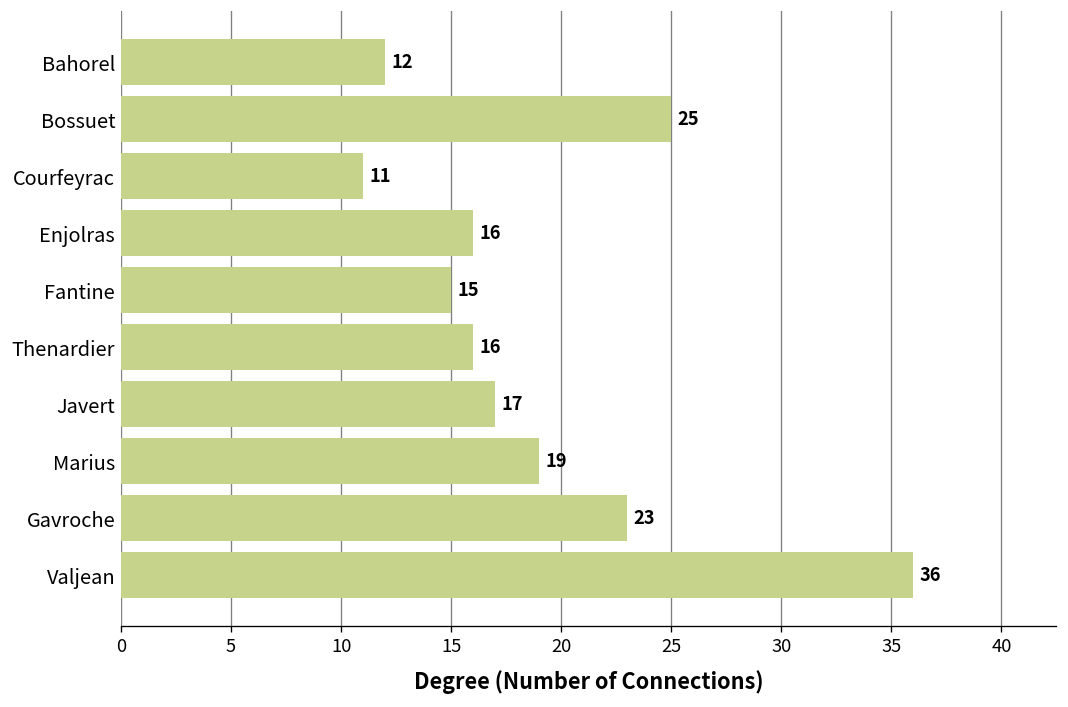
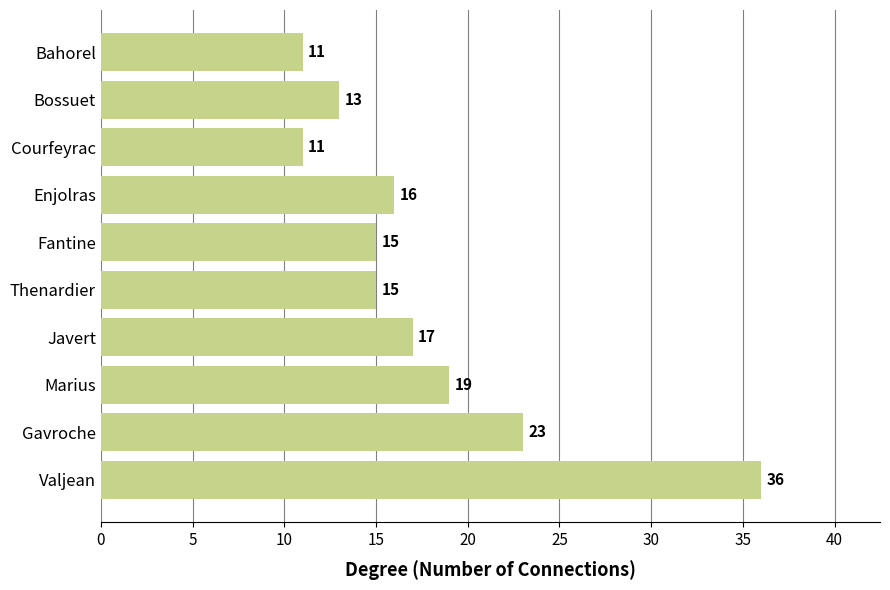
Bahorel: 12 -> 11
Bossuet: 25 -> 13
Thenardier: 16 -> 15
